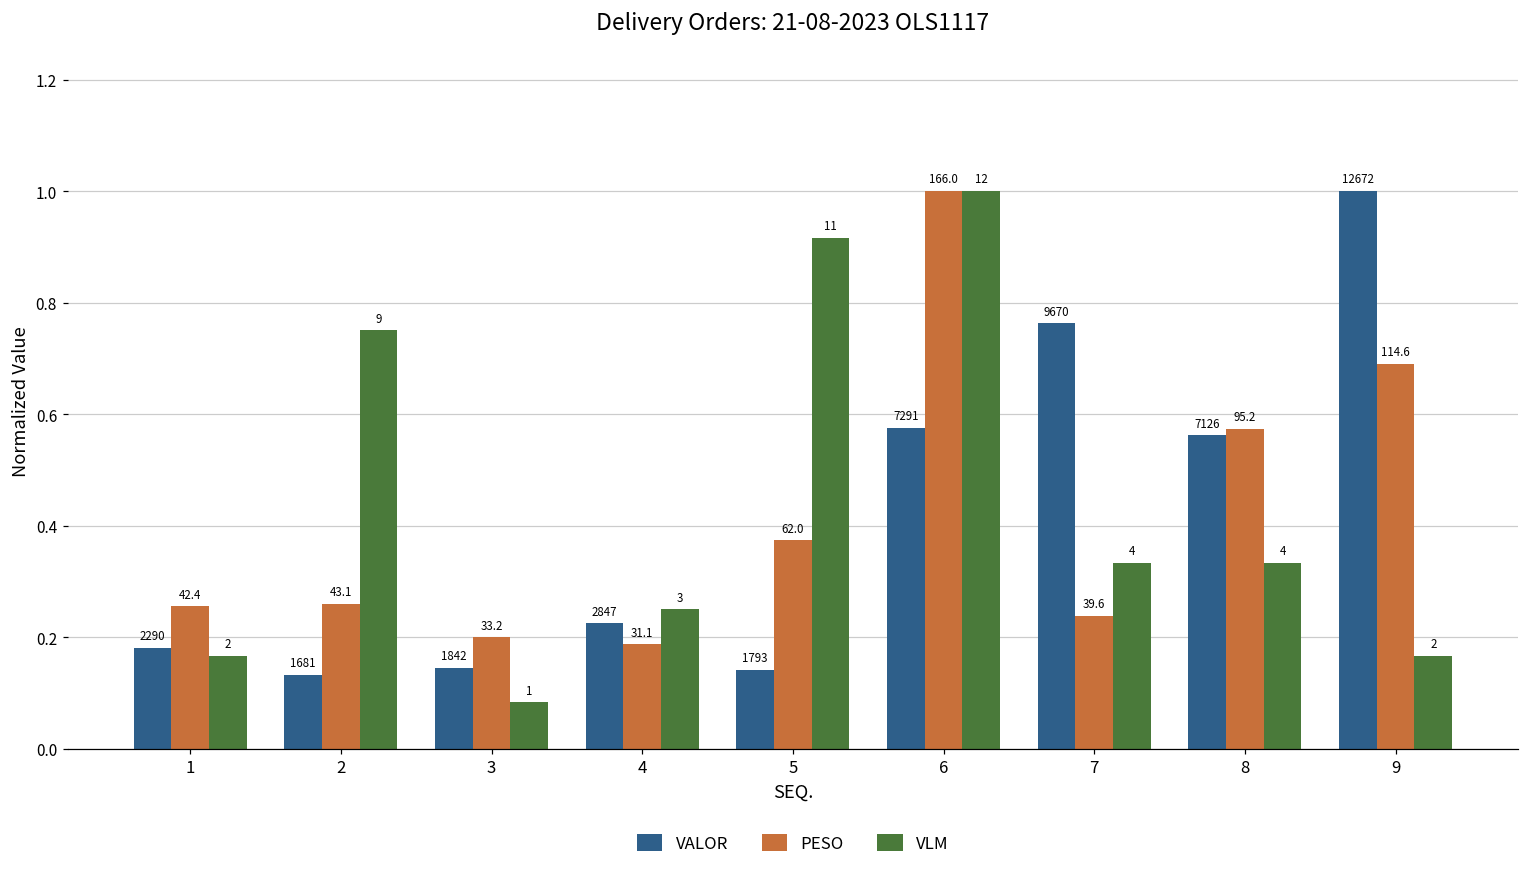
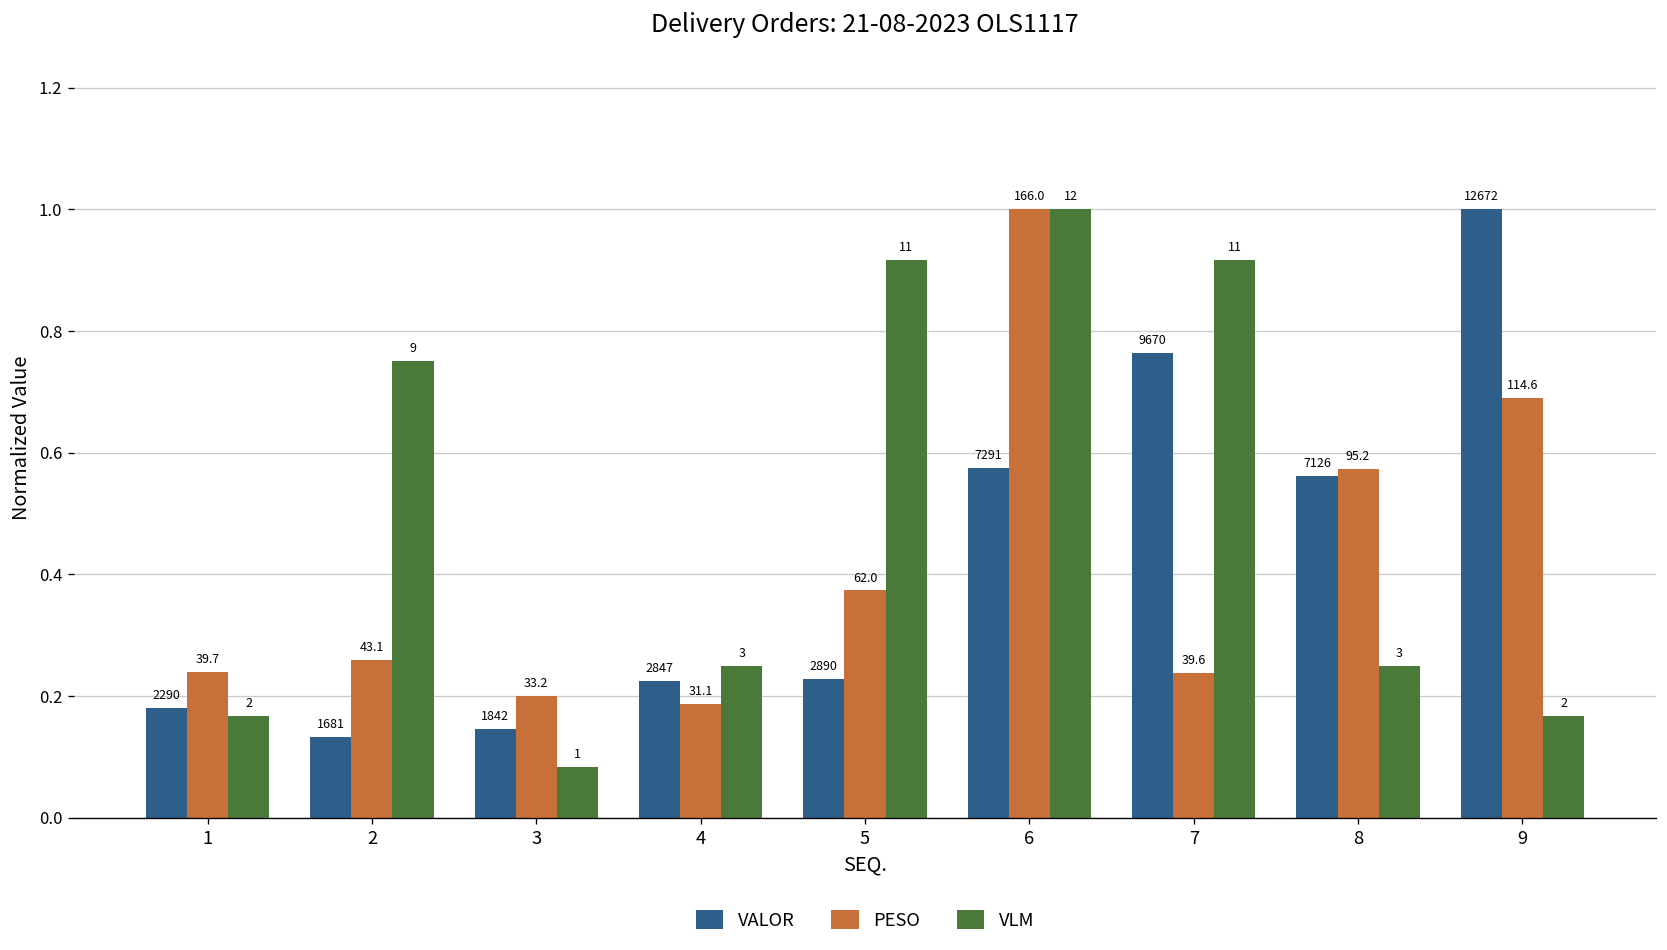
PESO, 1: 42.4 -> 39.7
VALOR, 5: 1793 -> 2890
VLM, 7: 4 -> 11
VLM, 8: 4 -> 3
